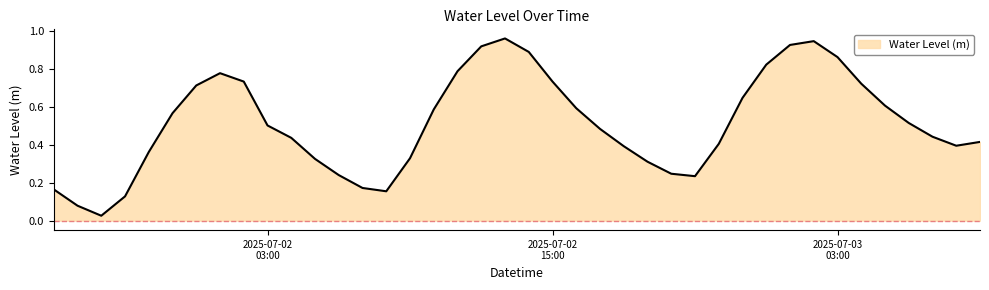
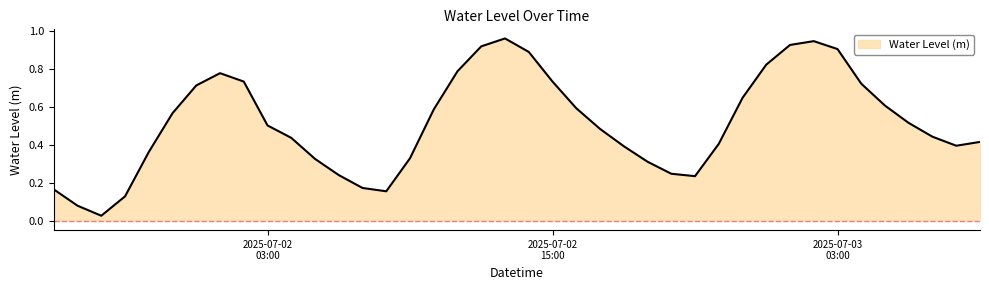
2025-07-03 03:00: 0.86 -> 0.90
